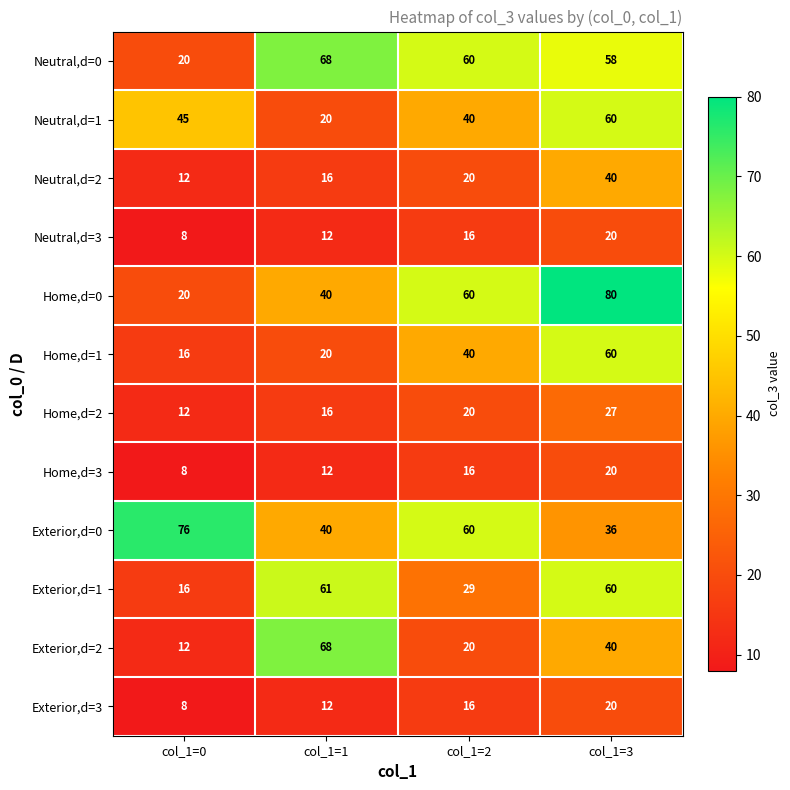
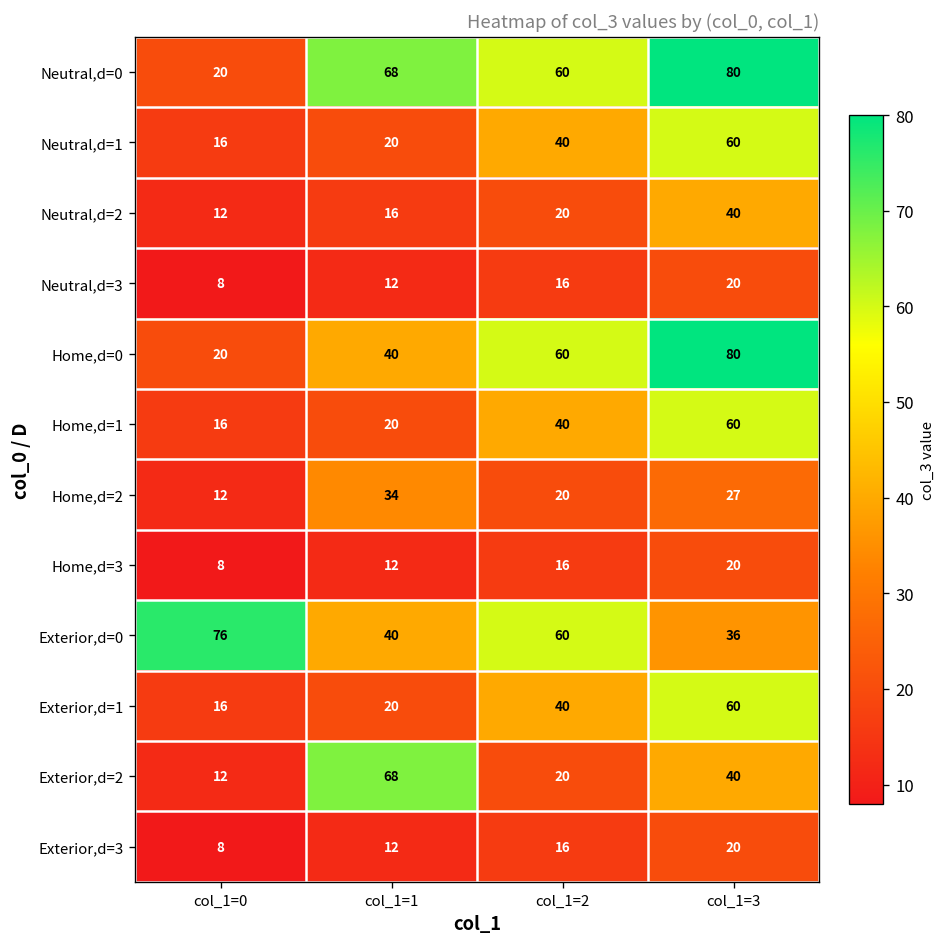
Neutral,d=0, col_1=3: 58 -> 80
Neutral,d=1, col_1=0: 45 -> 16
Home,d=2, col_1=1: 16 -> 34
Exterior,d=1, col_1=1: 61 -> 20
Exterior,d=1, col_1=2: 29 -> 40
